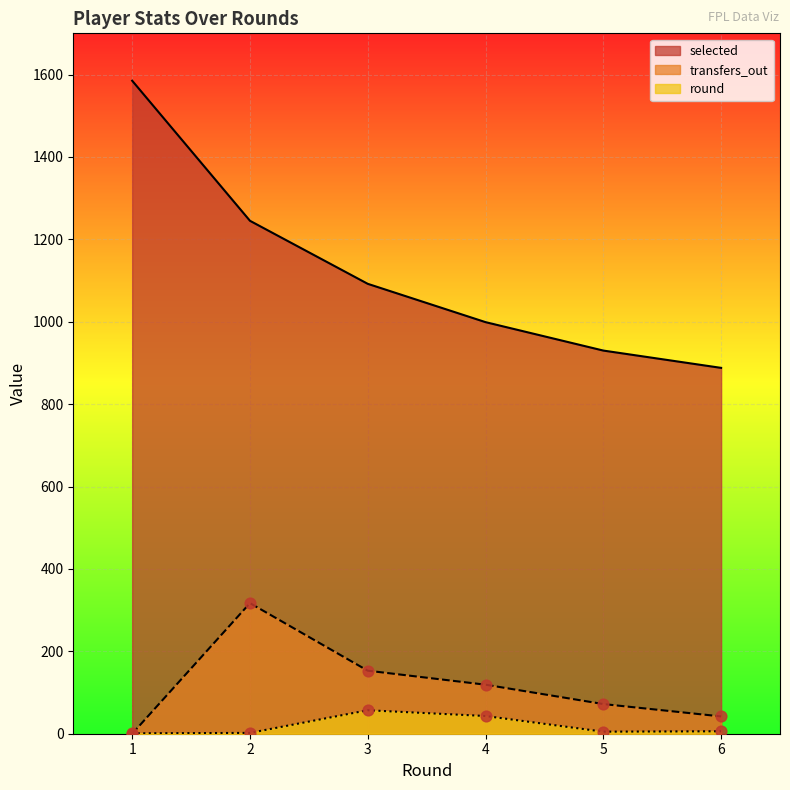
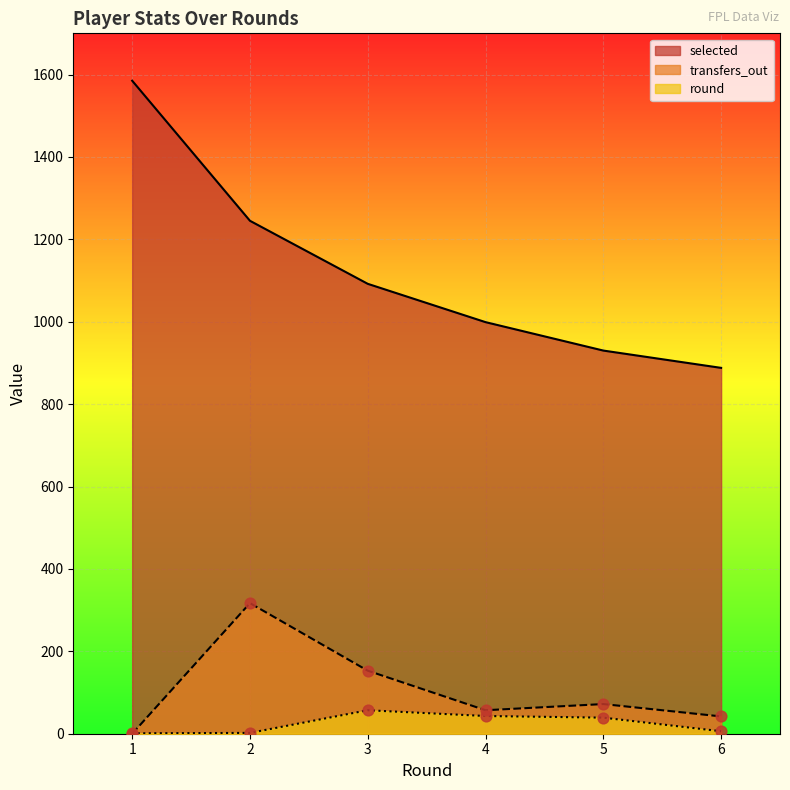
transfers_out, 4: 120 -> 60
round, 5: 10 -> 40
